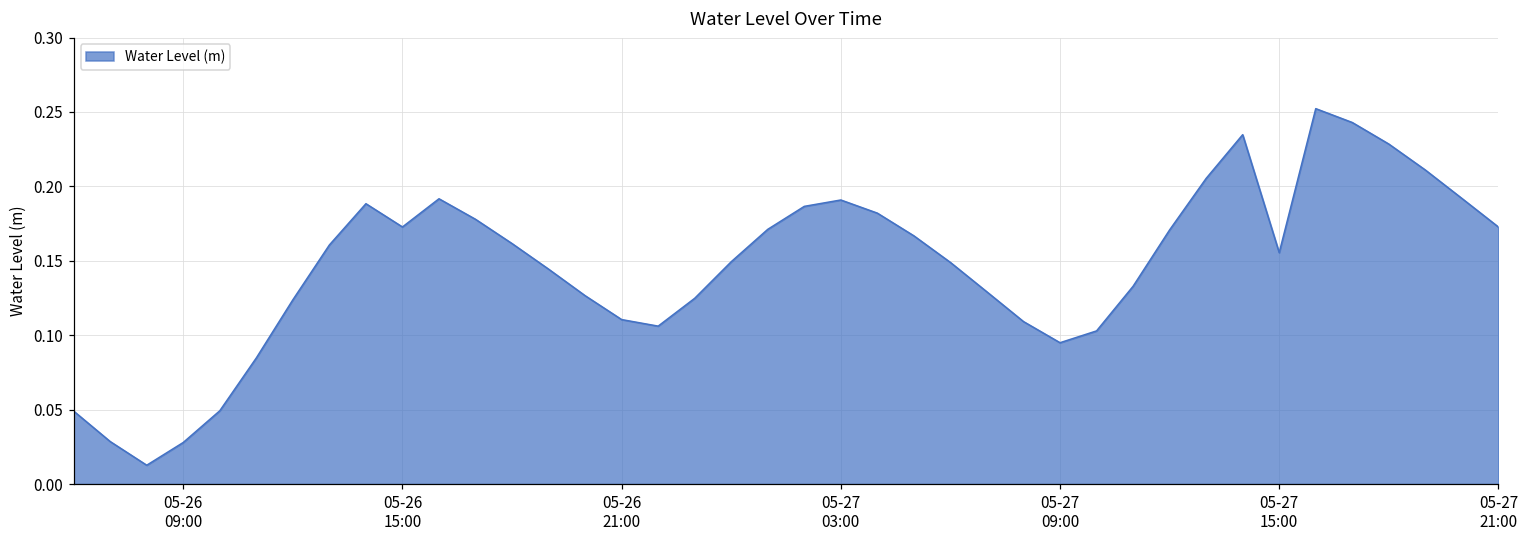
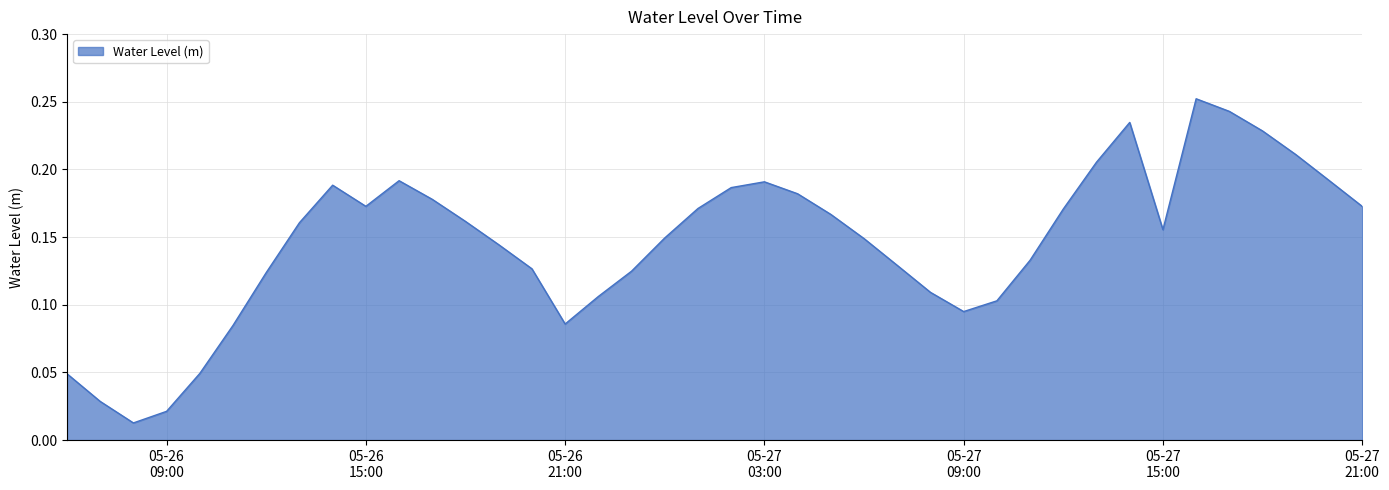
05-26 09:00: 0.028 -> 0.021
05-26 21:00: 0.111 -> 0.086
